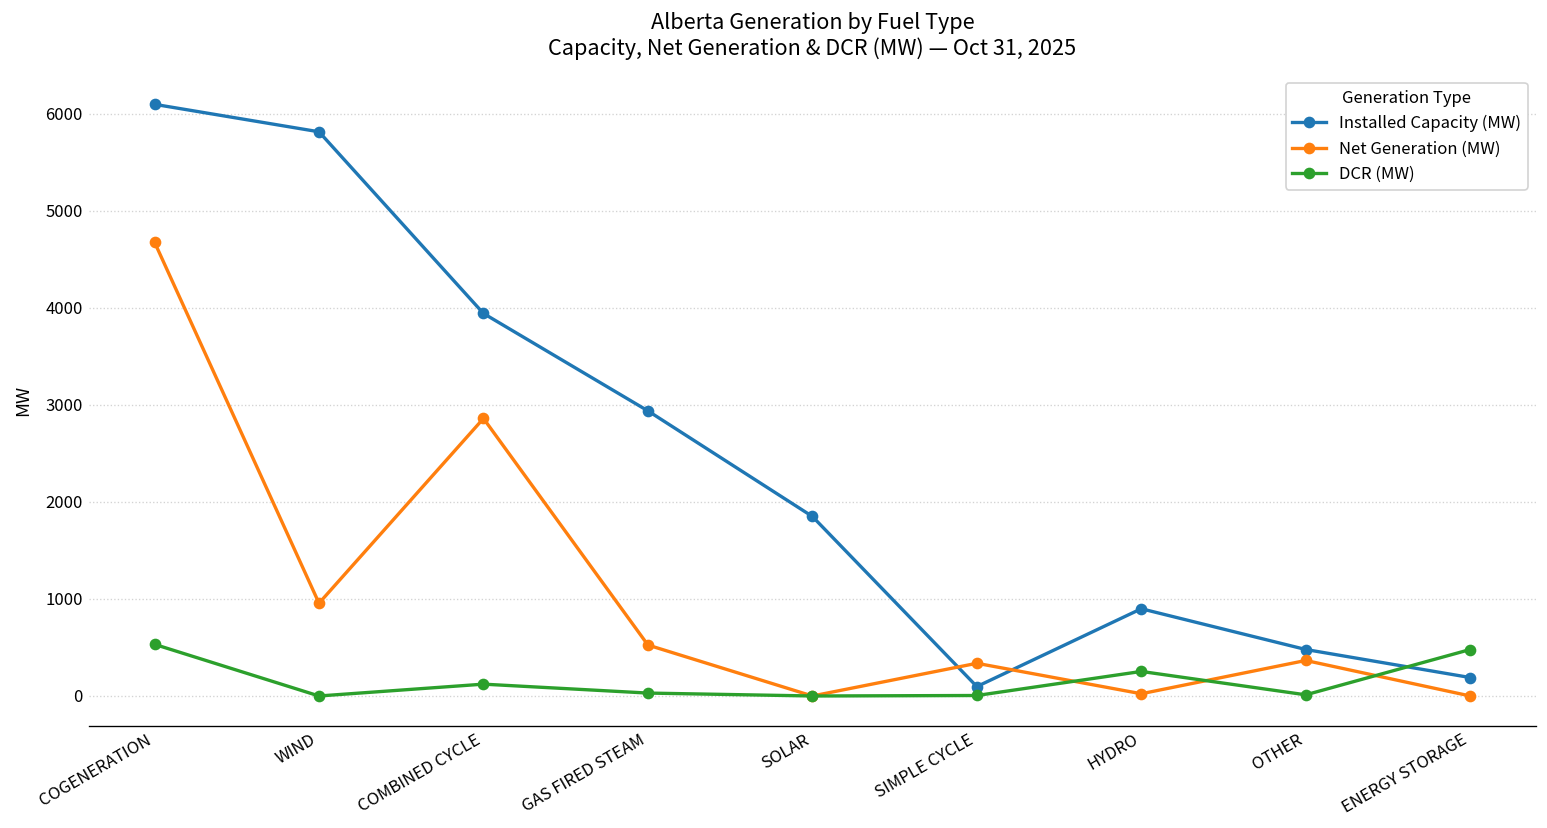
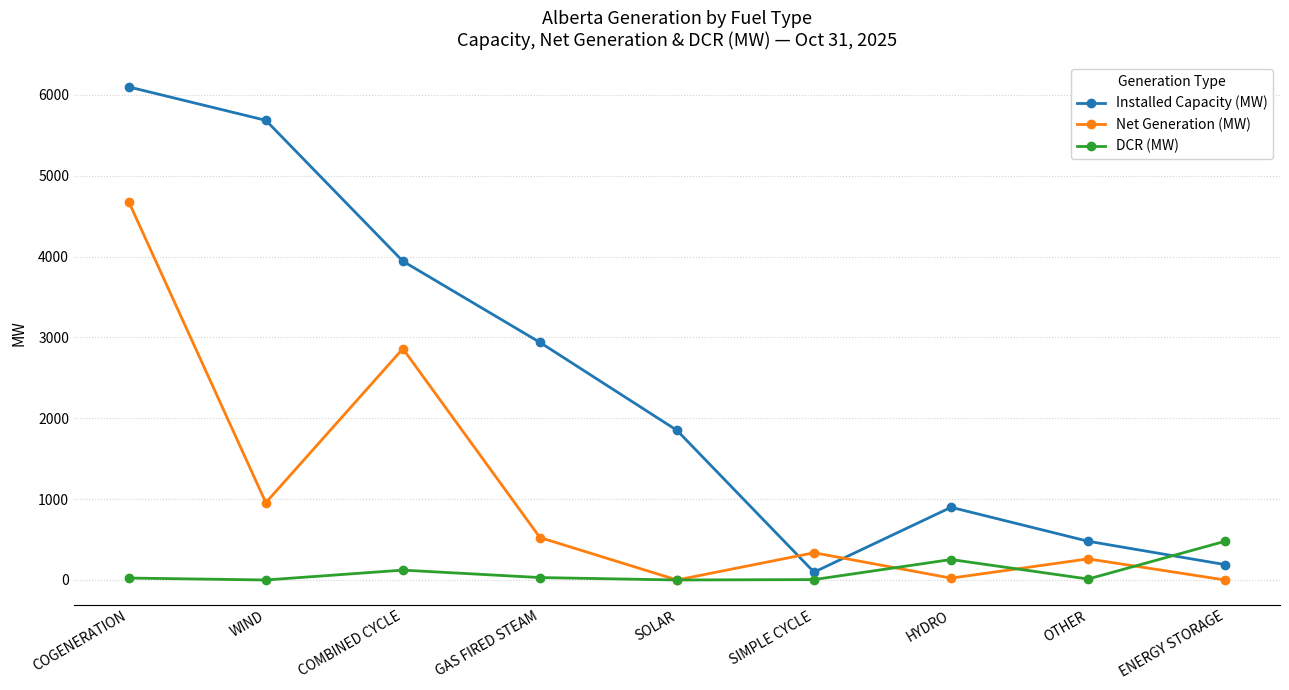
DCR (MW), COGENERATION: 500 -> 0
Installed Capacity (MW), WIND: 5800 -> 5700
Net Generation (MW), OTHER: 400 -> 300
